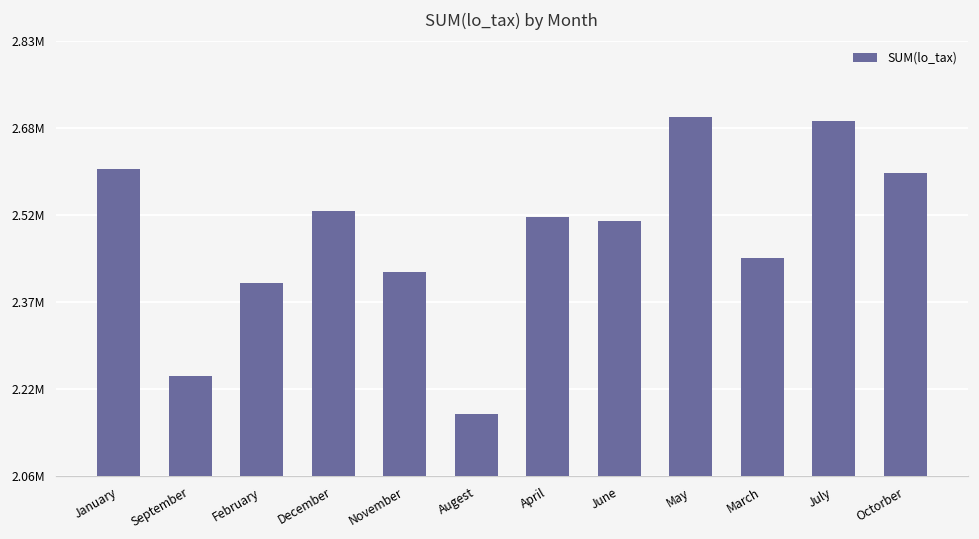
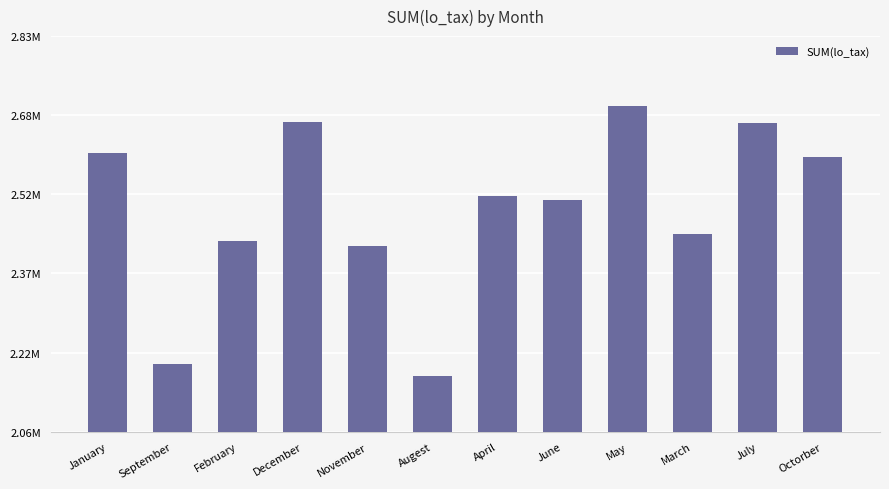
September: 2240000 -> 2200000
February: 2400000 -> 2430000
December: 2530000 -> 2670000
July: 2690000 -> 2660000
